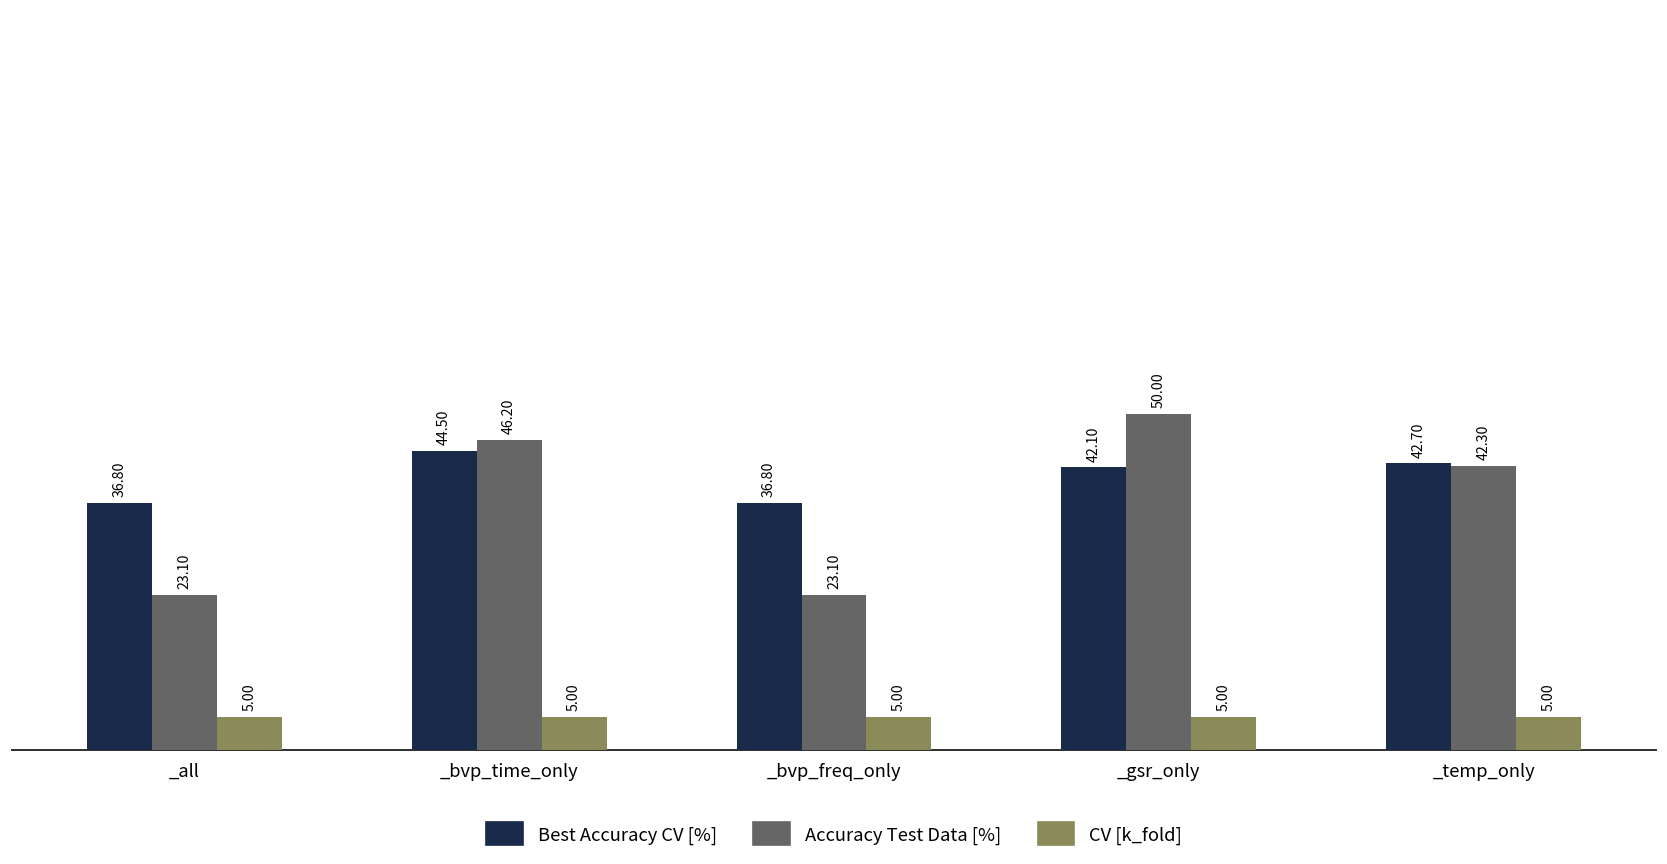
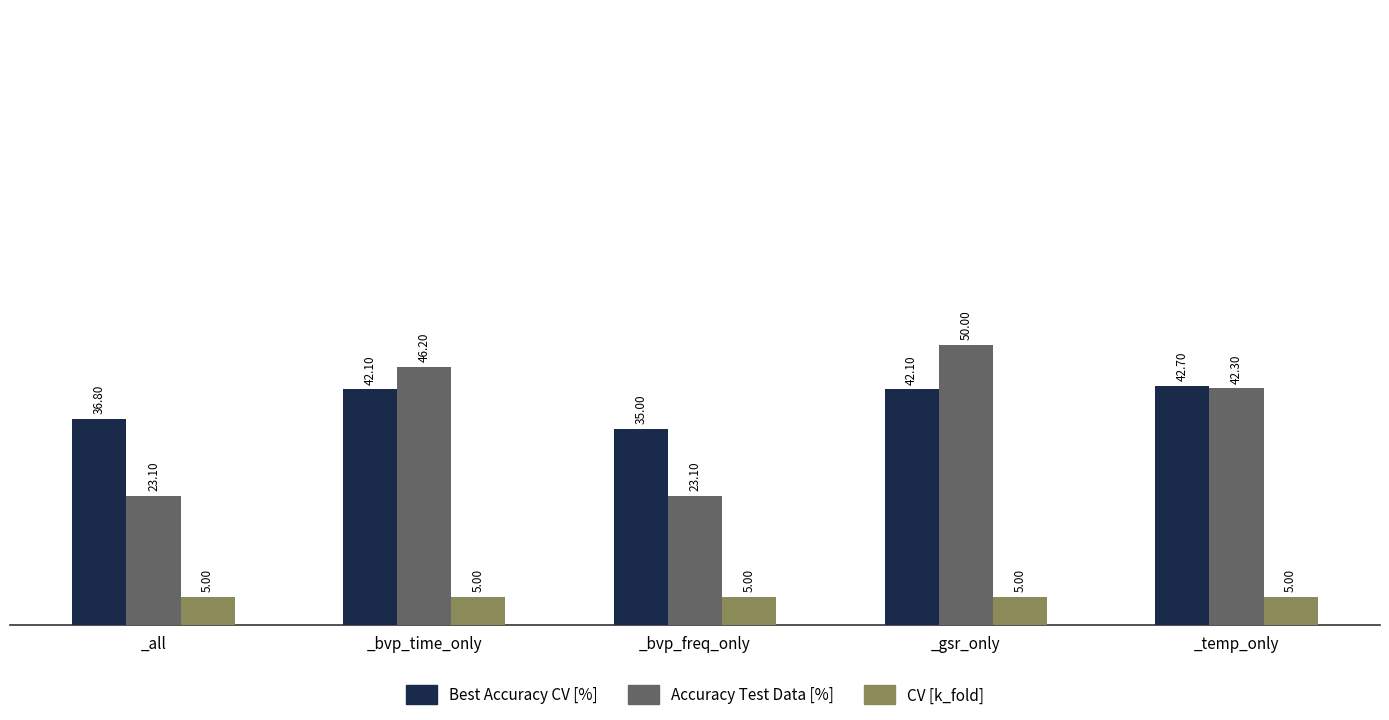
Best Accuracy CV [%], _bvp_time_only: 44.50 -> 42.10
Best Accuracy CV [%], _bvp_freq_only: 36.80 -> 35.00
